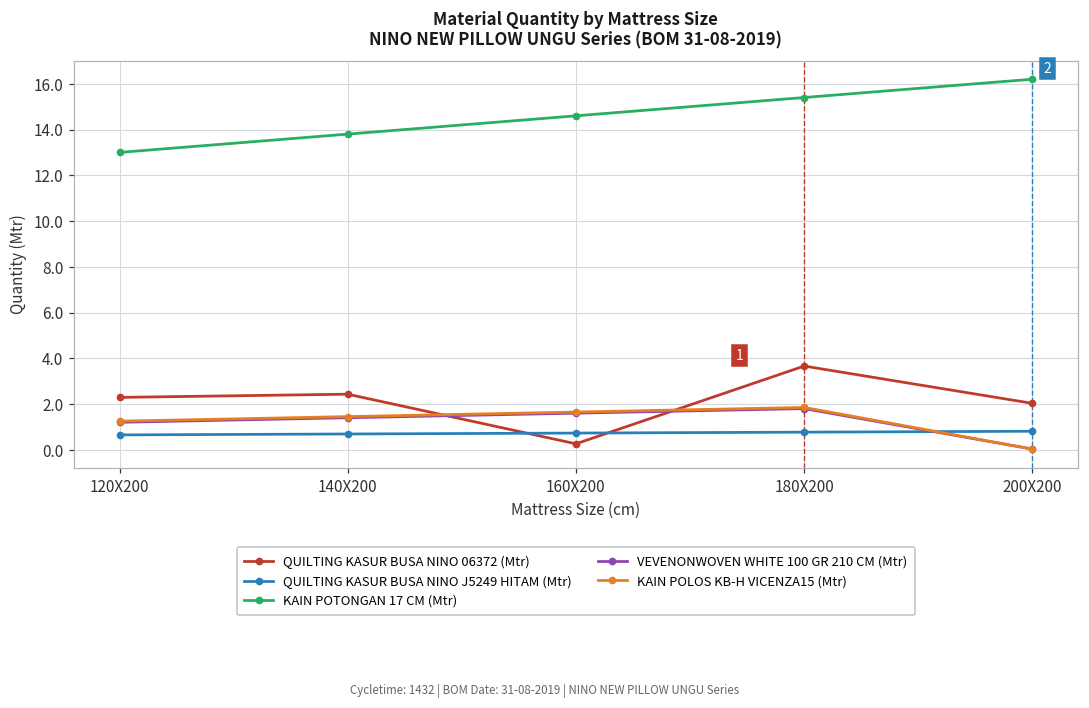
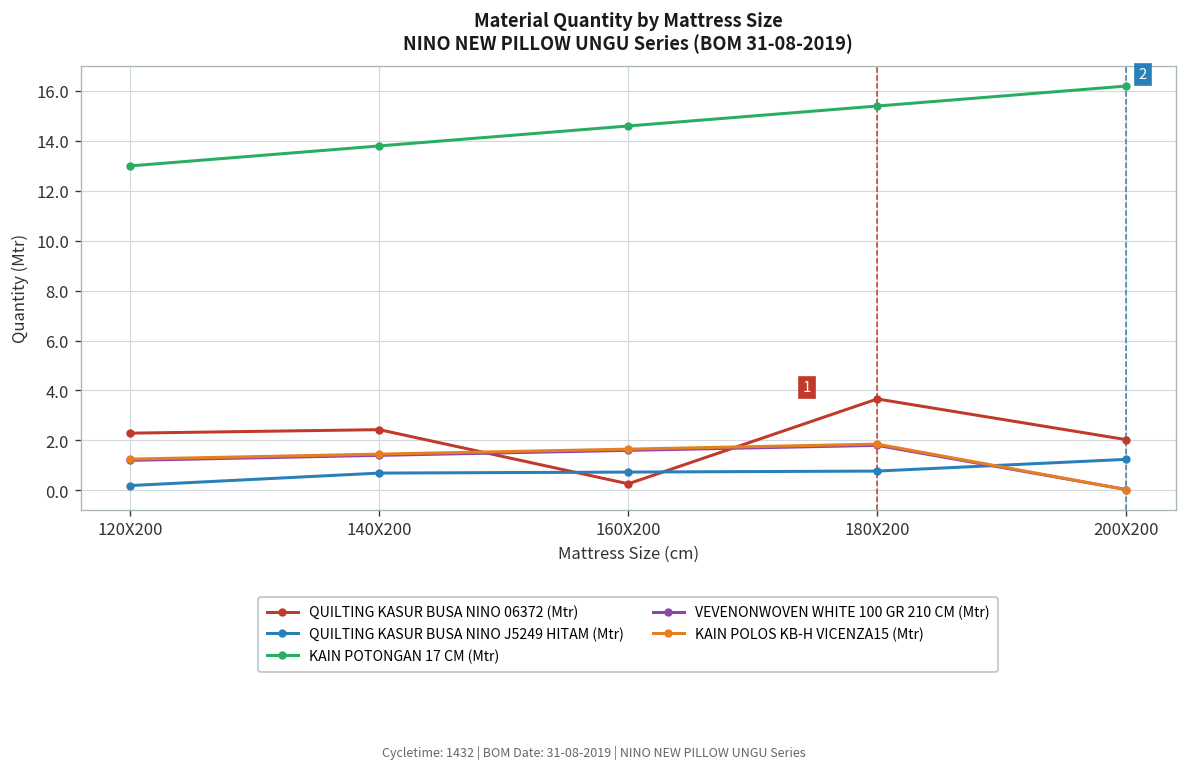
QUILTING KASUR BUSA NINO J5249 HITAM (Mtr), 120X200: 0.7 -> 0.2
QUILTING KASUR BUSA NINO J5249 HITAM (Mtr), 200X200: 0.8 -> 1.2
